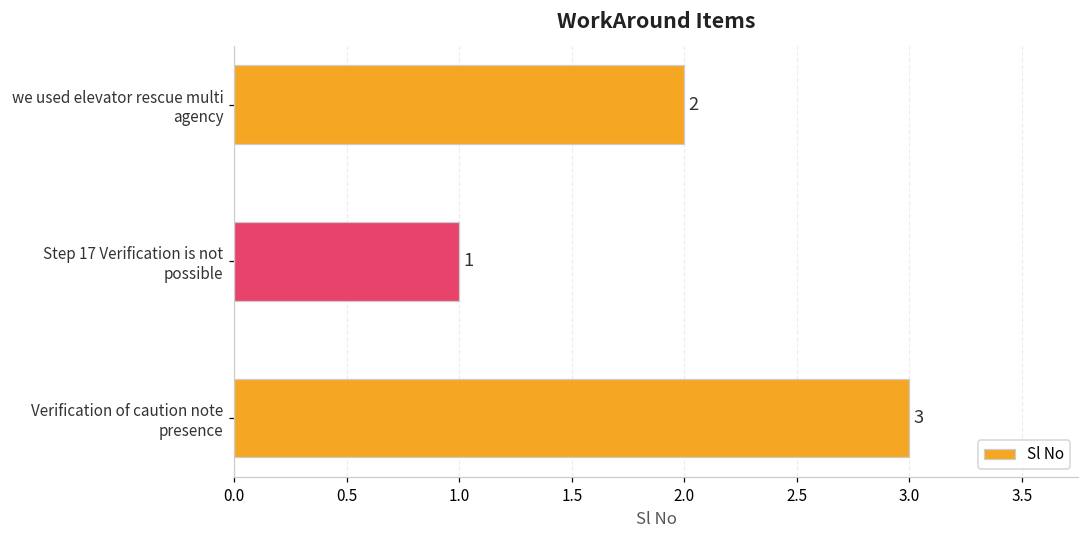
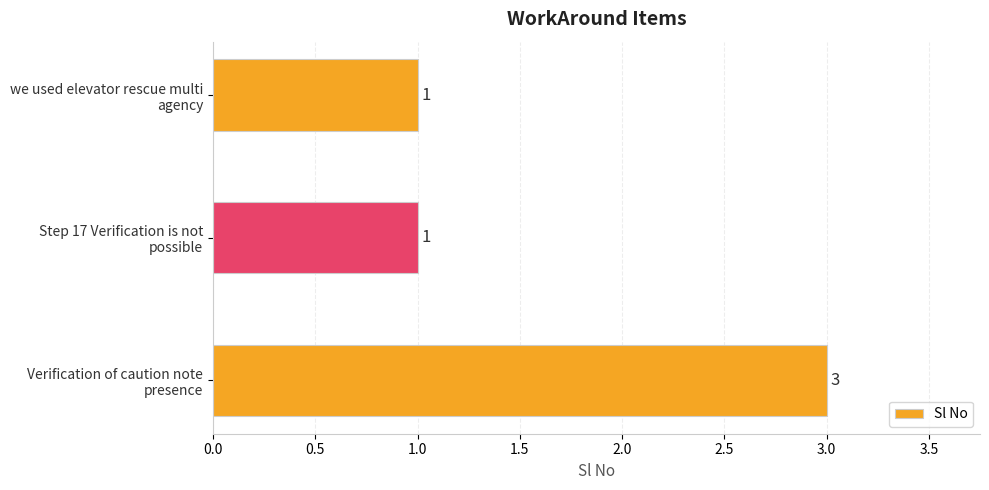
we used elevator rescue multi agency: 2 -> 1
